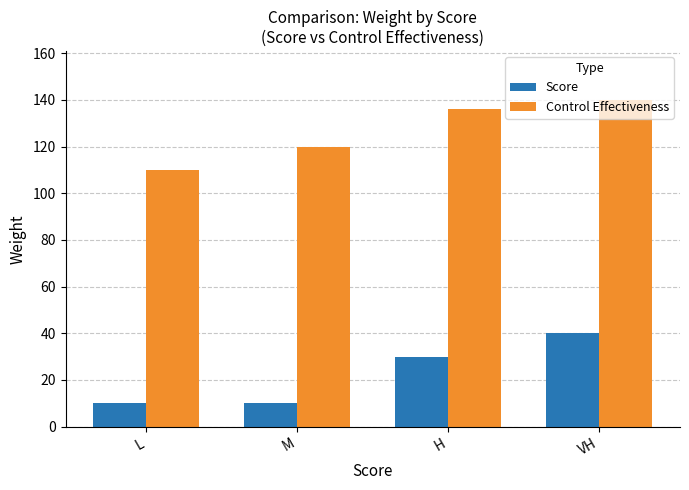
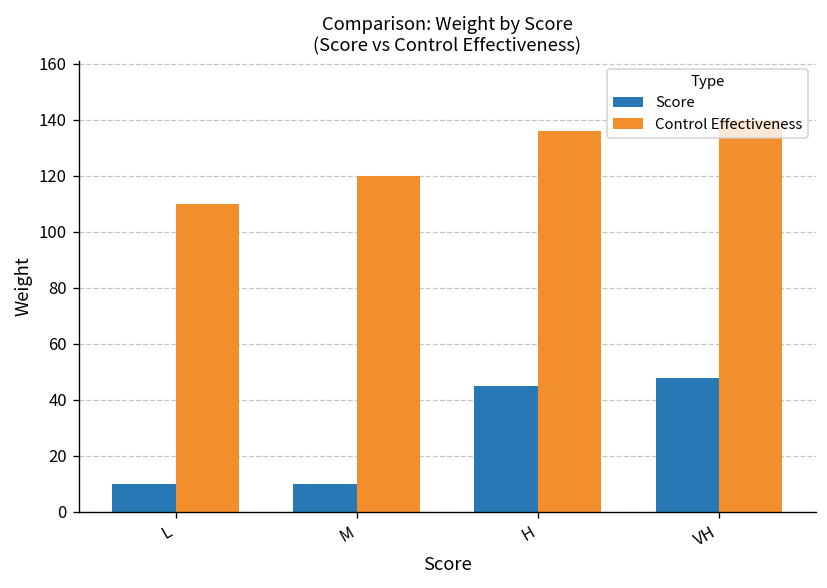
Score, H: 30 -> 45
Score, VH: 40 -> 48
